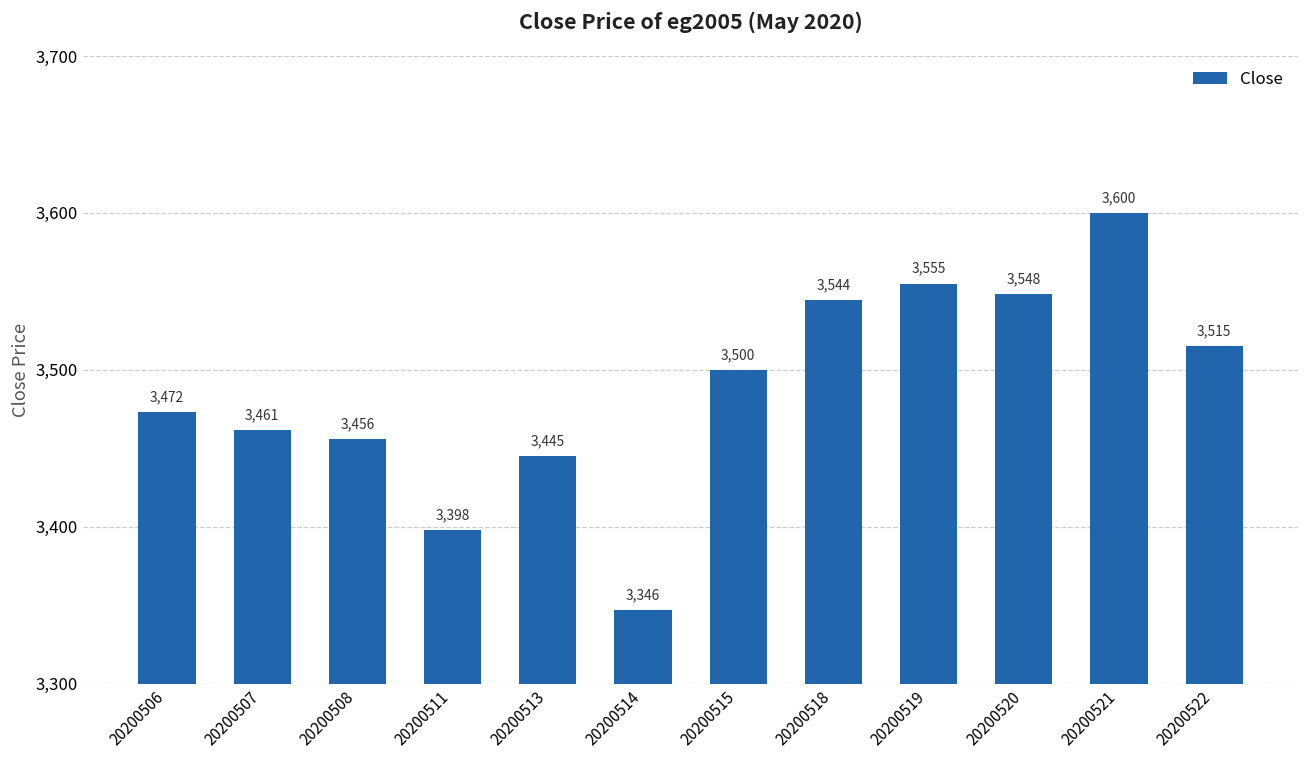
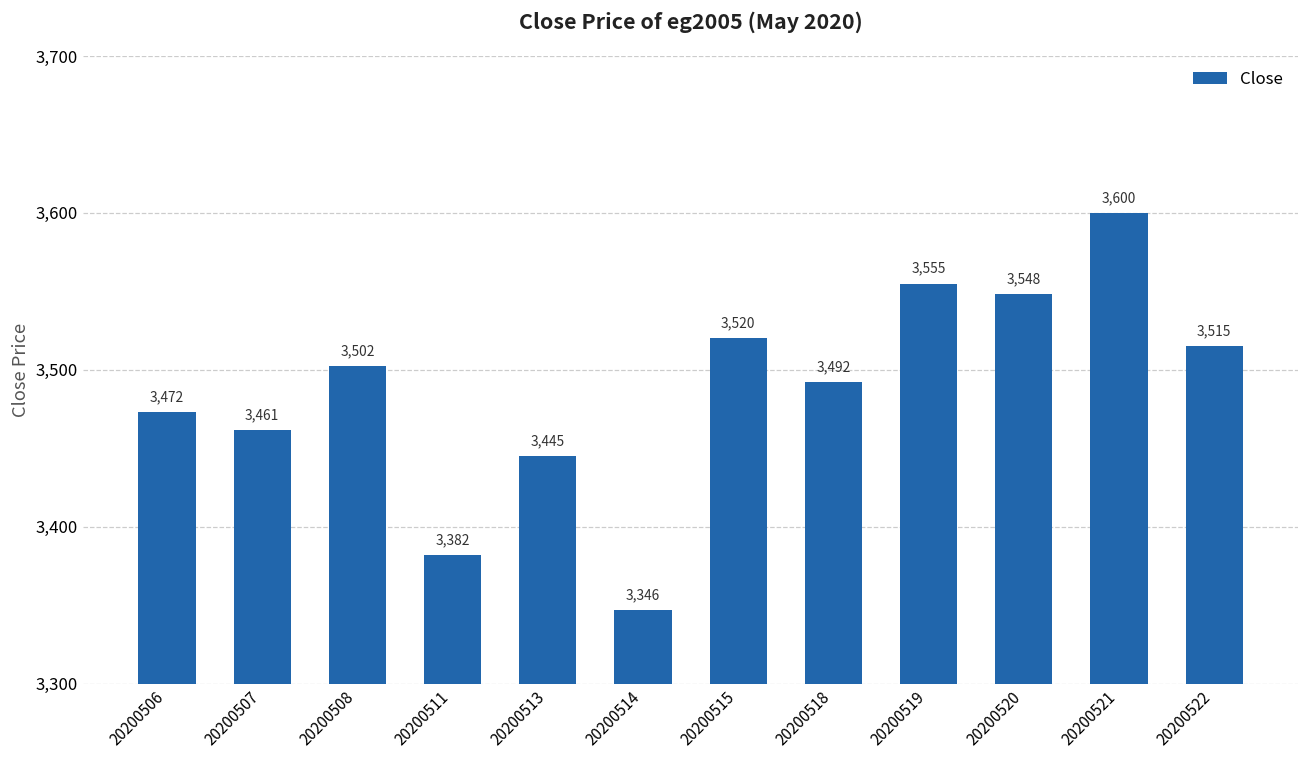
20200508: 3,456 -> 3,502
20200511: 3,398 -> 3,382
20200515: 3,500 -> 3,520
20200518: 3,544 -> 3,492
